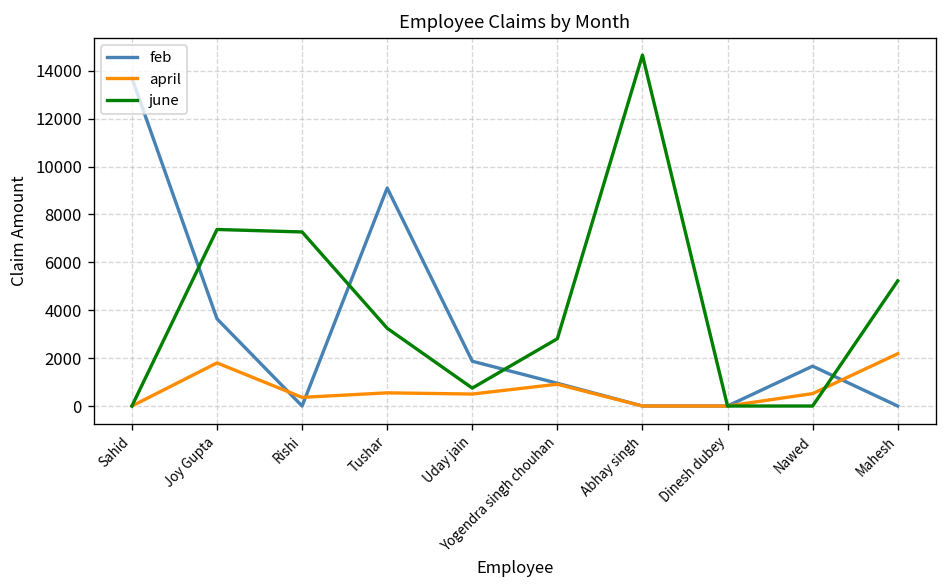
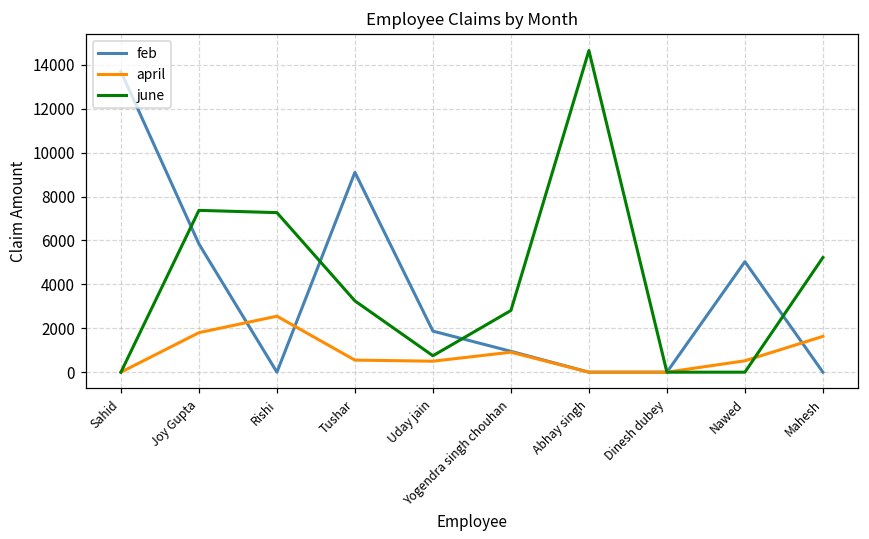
feb, Joy Gupta: 3600 -> 5800
april, Rishi: 400 -> 2600
feb, Nawed: 1700 -> 5000
april, Mahesh: 2200 -> 1600
